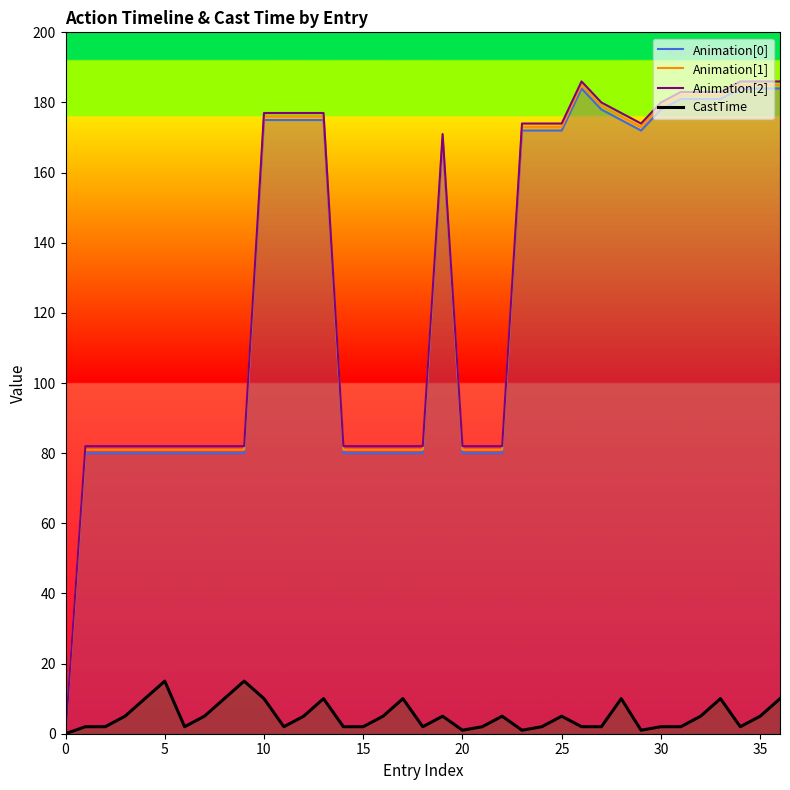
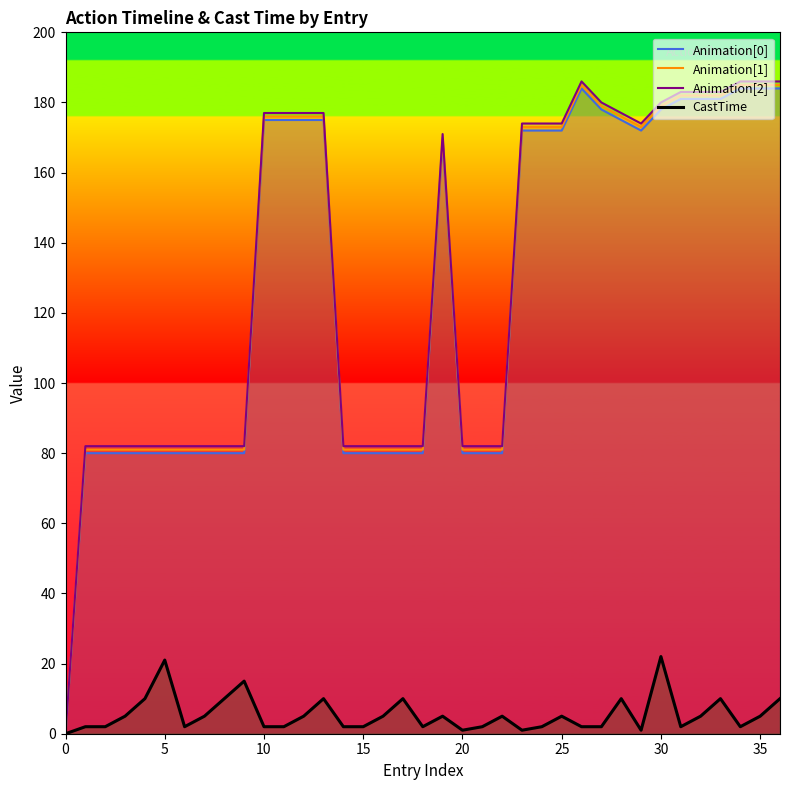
CastTime, 5: 15 -> 21
CastTime, 10: 10 -> 2
CastTime, 30: 2 -> 22
